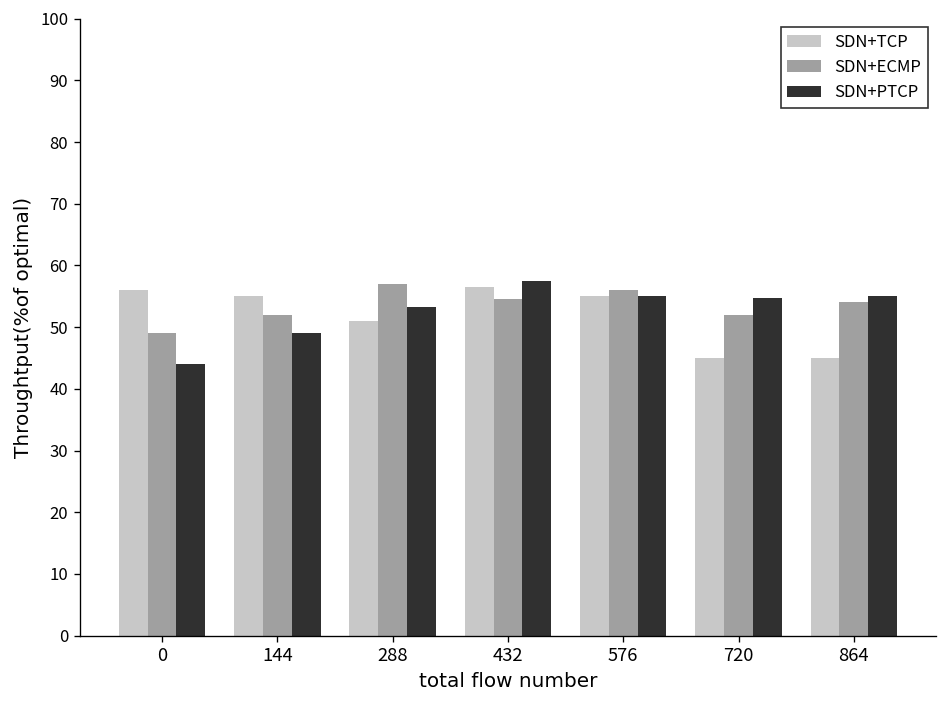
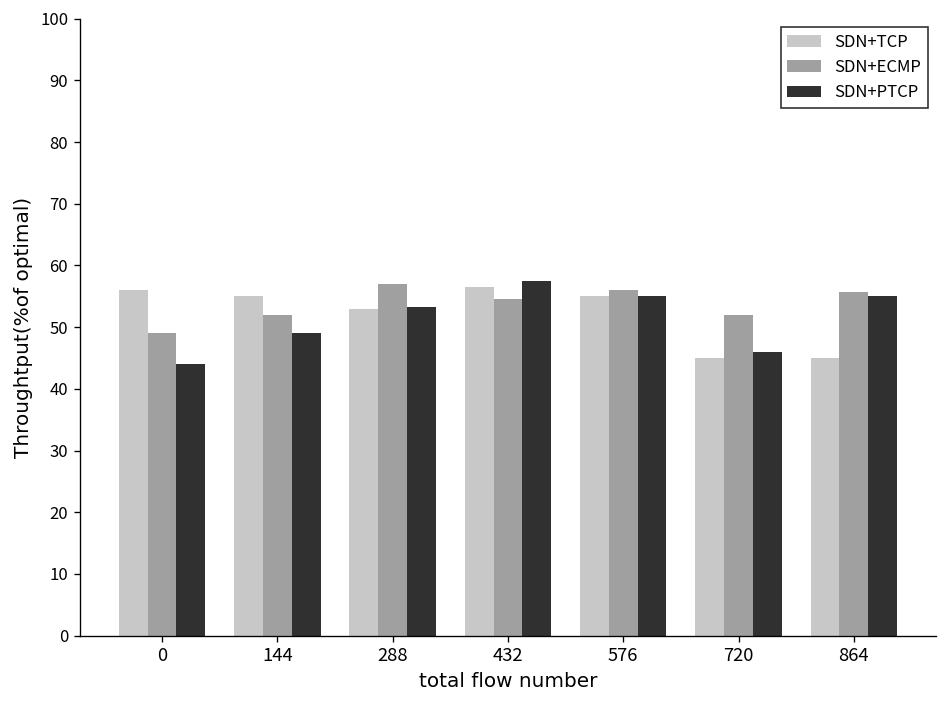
SDN+TCP, 288: 51 -> 53
SDN+PTCP, 720: 55 -> 46
SDN+ECMP, 864: 54 -> 56
